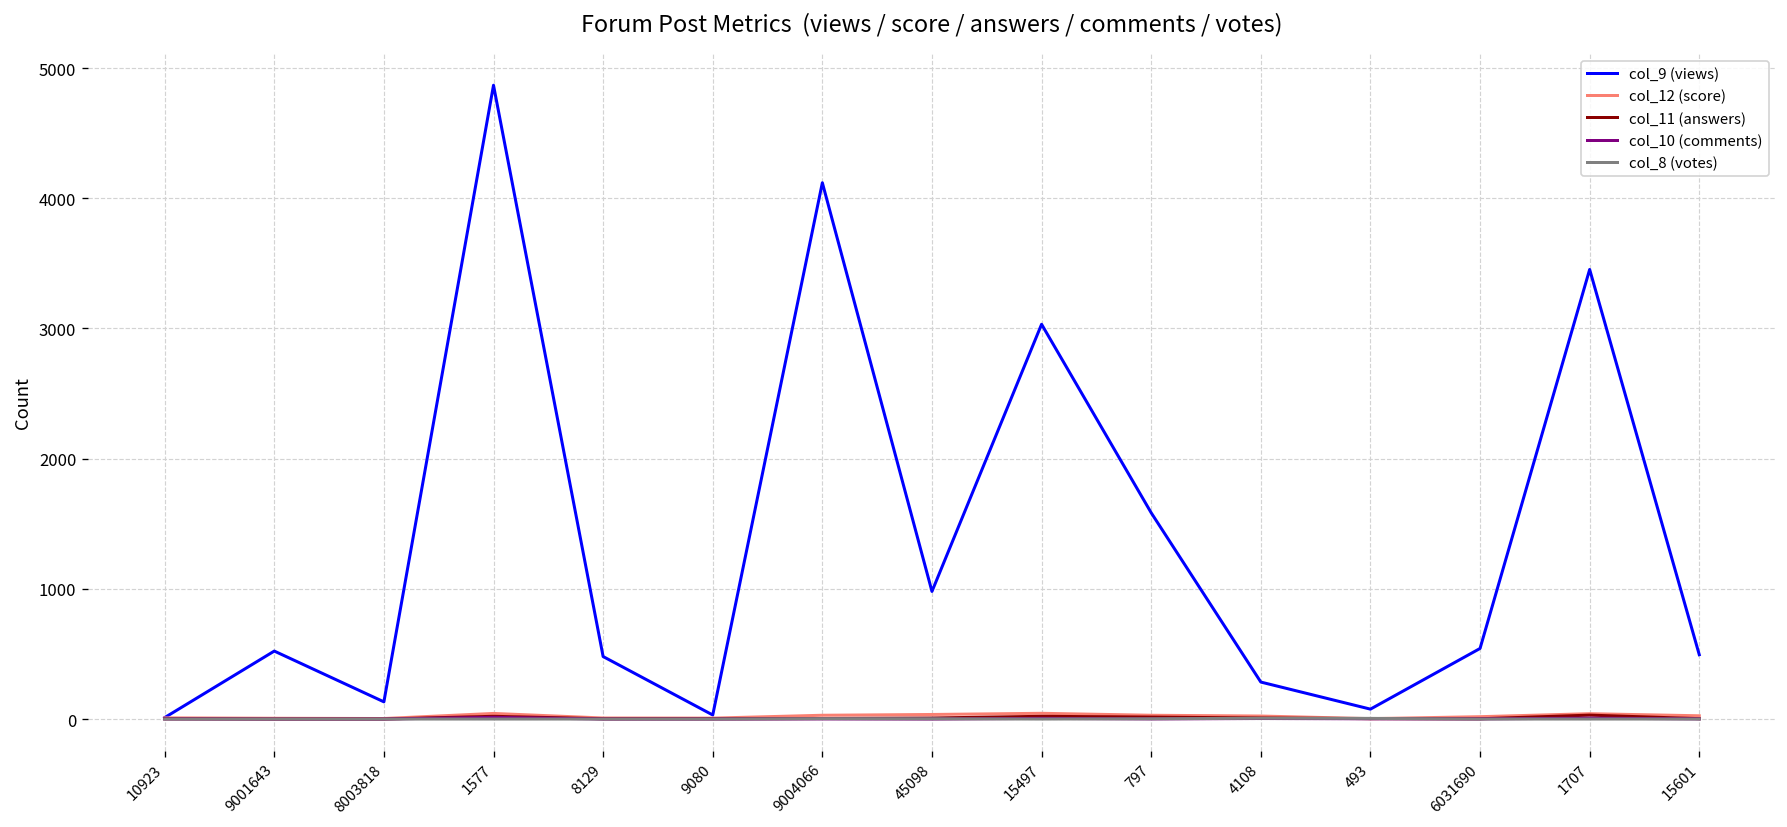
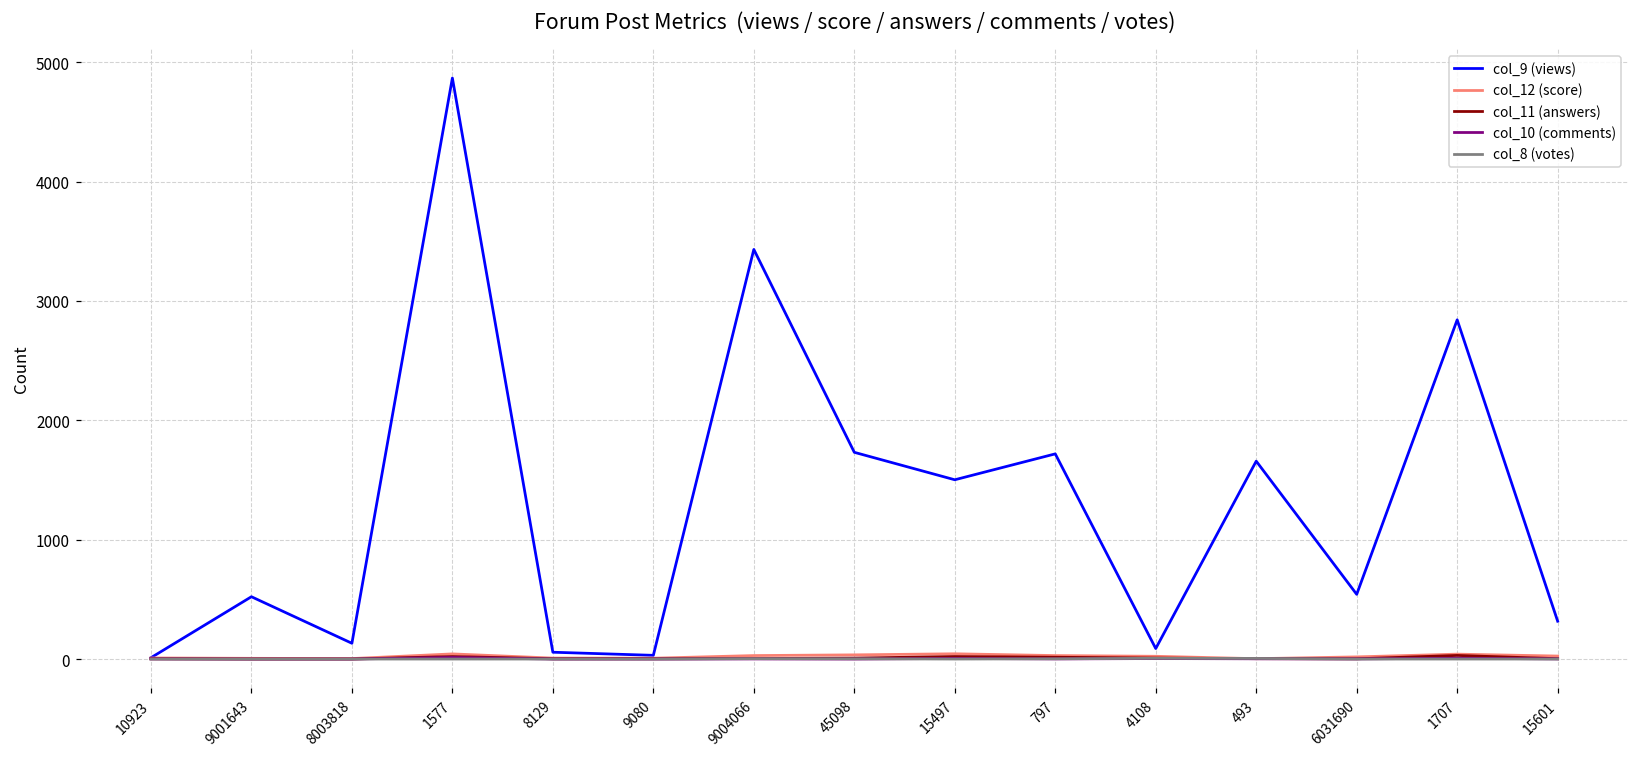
col_9 (views), 8129: 480 -> 60
col_9 (views), 9004066: 4120 -> 3430
col_9 (views), 45098: 980 -> 1730
col_9 (views), 15497: 3030 -> 1500
col_9 (views), 797: 1580 -> 1720
col_9 (views), 4108: 280 -> 90
col_9 (views), 493: 80 -> 1660
col_9 (views), 1707: 3450 -> 2840
col_9 (views), 15601: 490 -> 320
